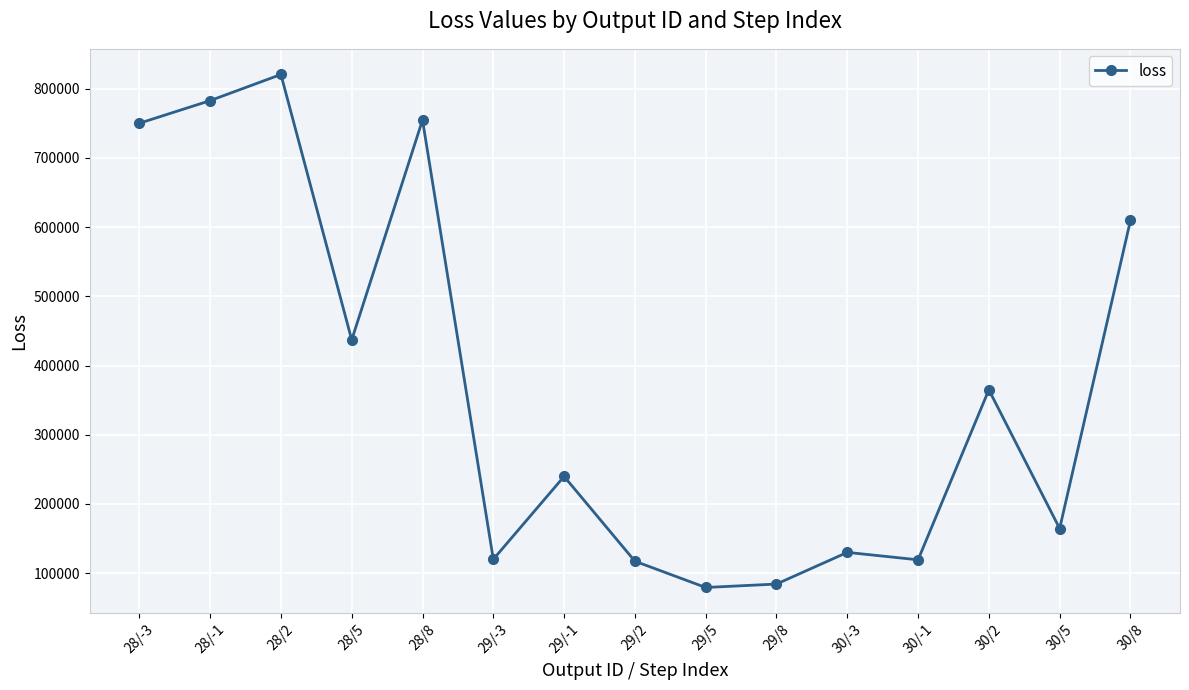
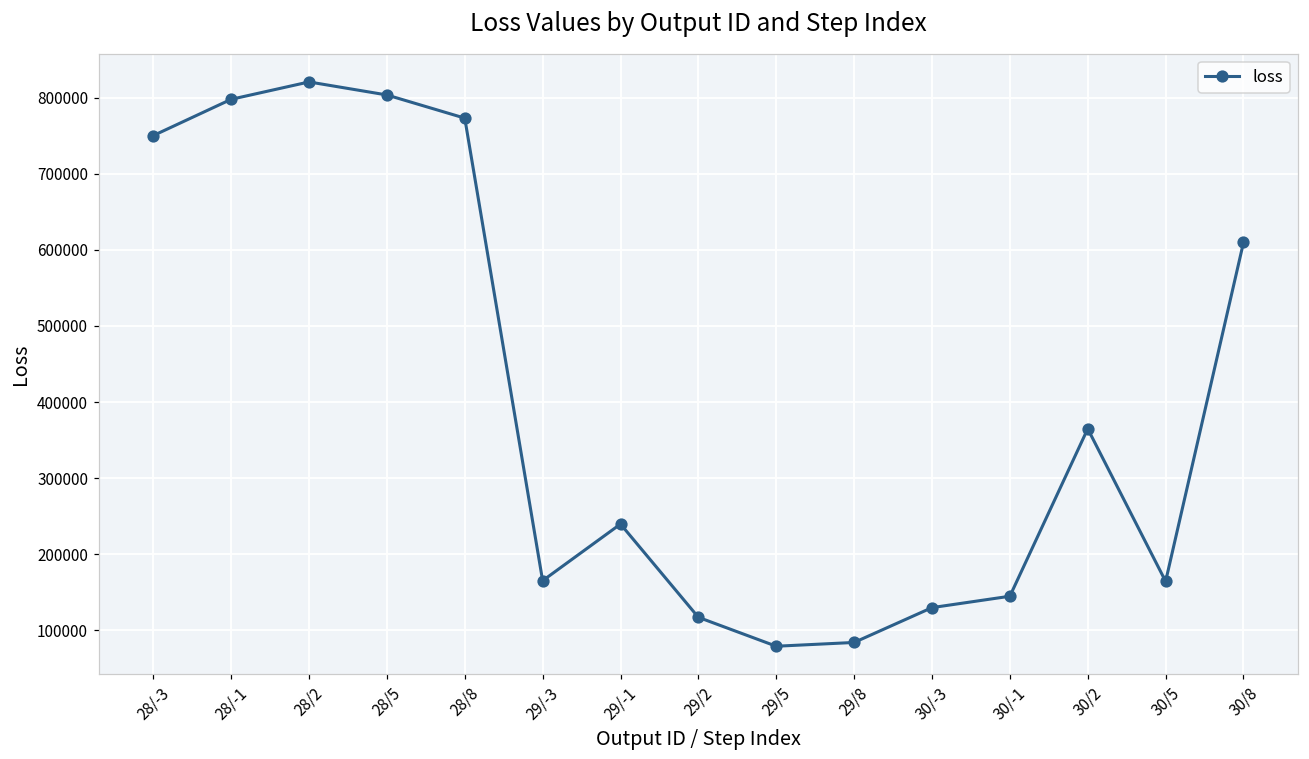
28/-1: 780000 -> 800000
28/5: 440000 -> 800000
28/8: 750000 -> 770000
29/-3: 120000 -> 170000
30/-1: 120000 -> 140000
